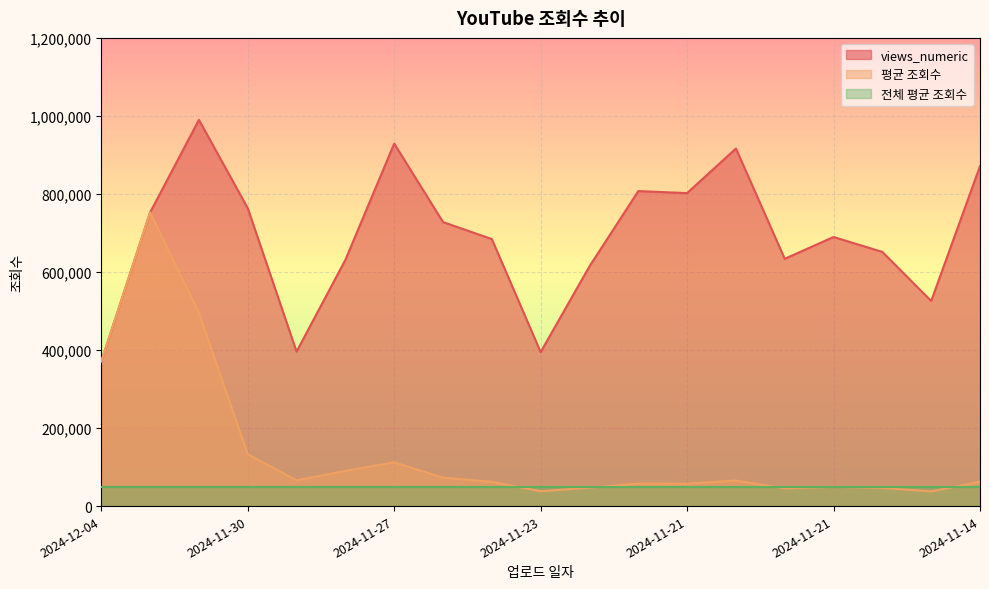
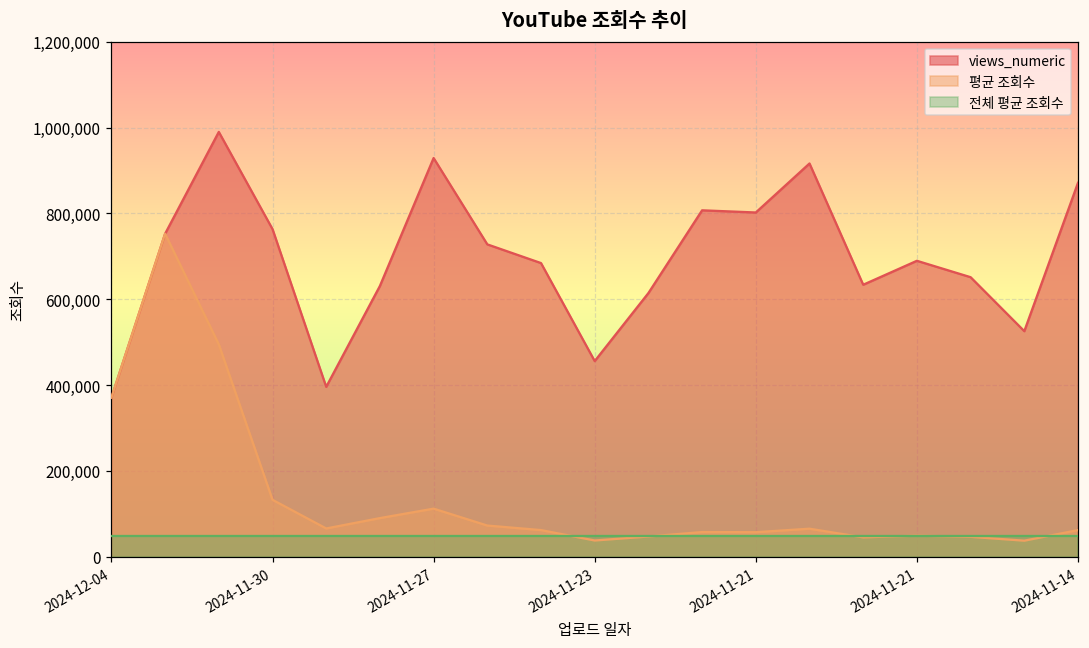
views_numeric, 2024-11-23: 390,000 -> 460,000
